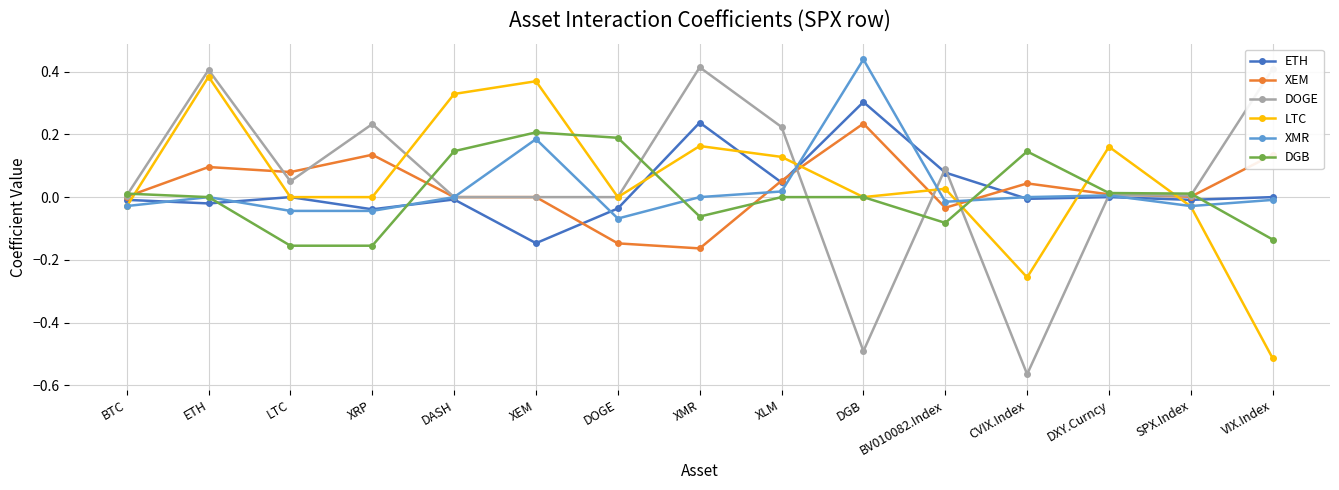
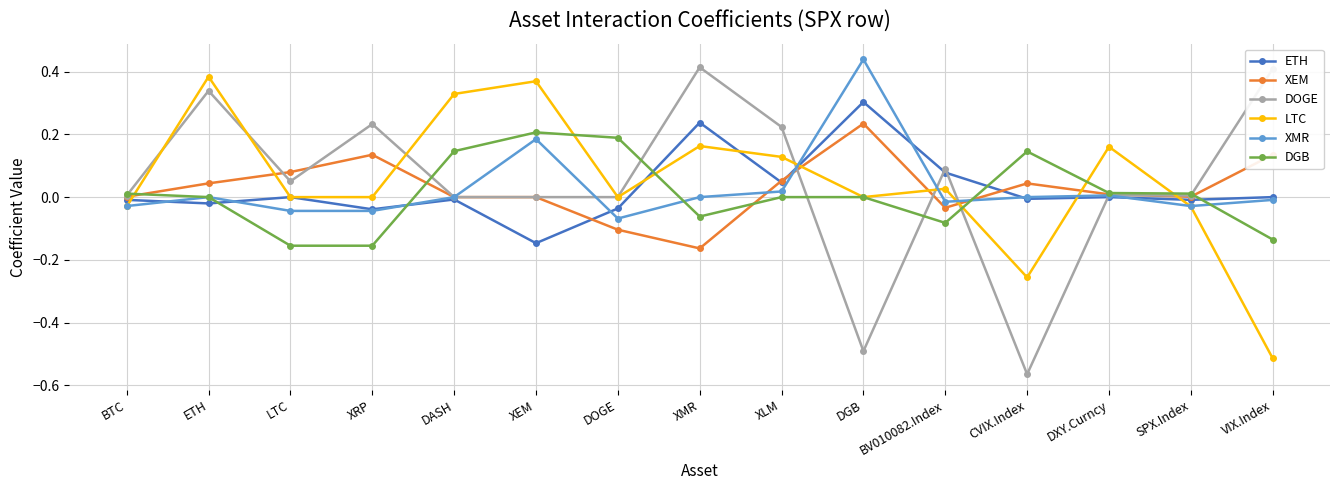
XEM, ETH: 0.10 -> 0.04
DOGE, ETH: 0.41 -> 0.34
XEM, DOGE: -0.15 -> -0.10
